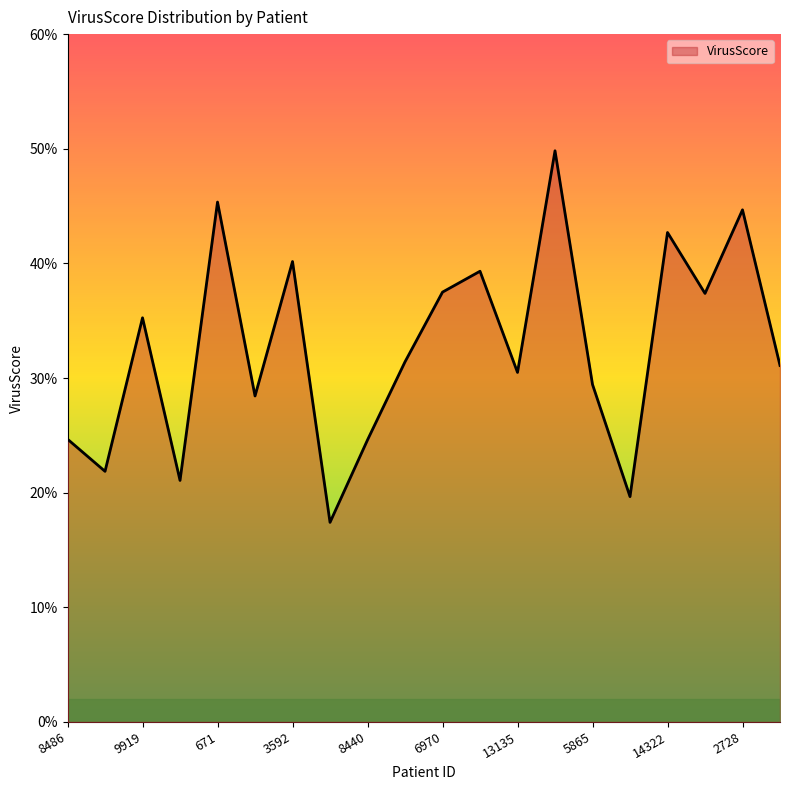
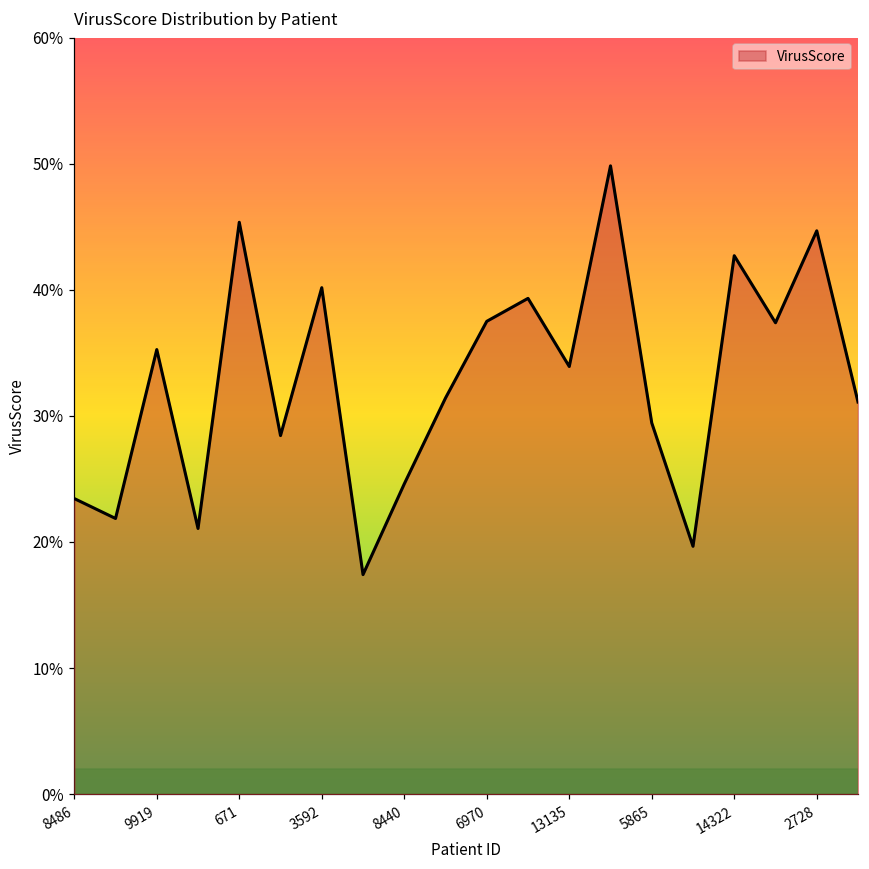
8486: 24.7% -> 23.4%
13135: 30.5% -> 33.9%
